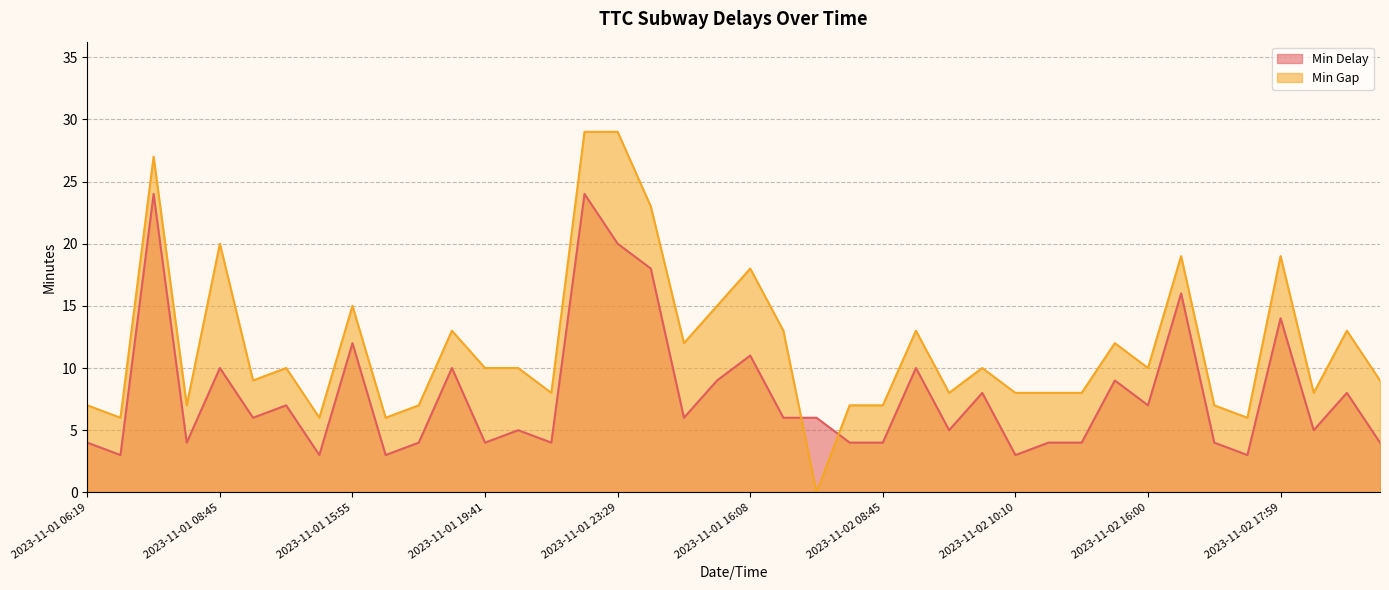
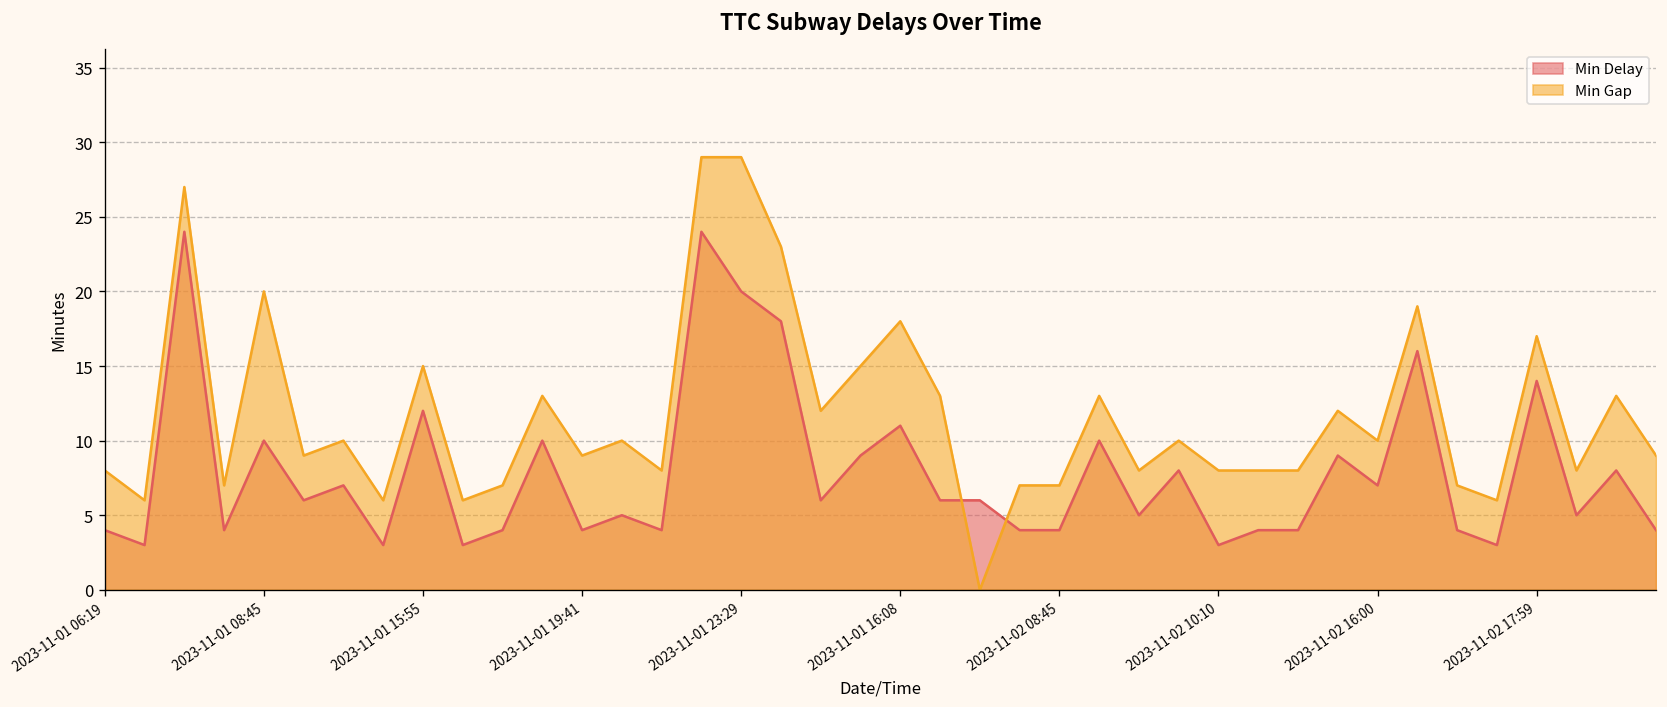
Min Gap, 2023-11-01 06:19: 7 -> 8
Min Gap, 2023-11-01 19:41: 10 -> 9
Min Gap, 2023-11-02 17:59: 19 -> 17
